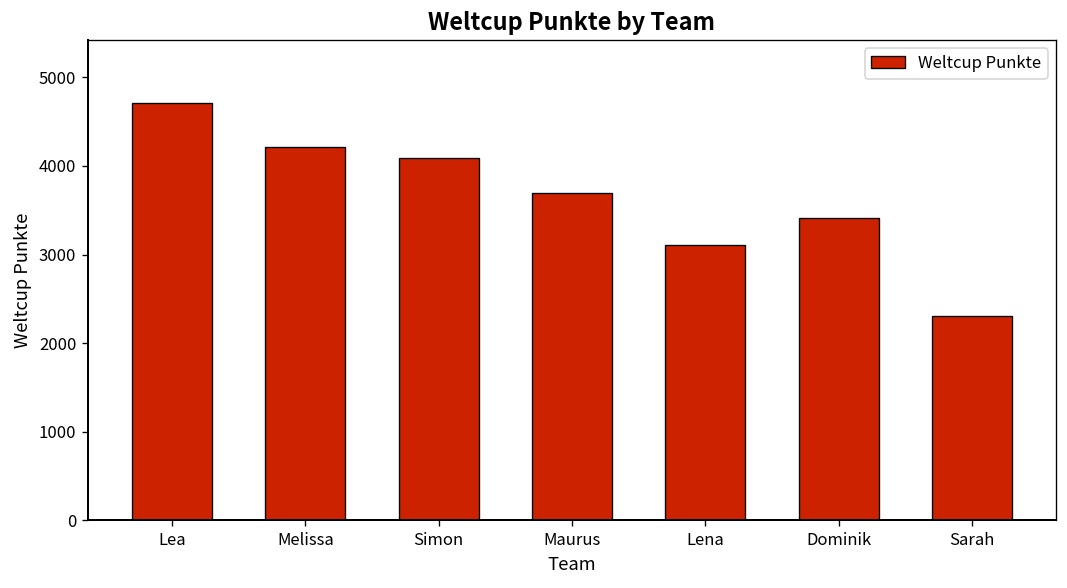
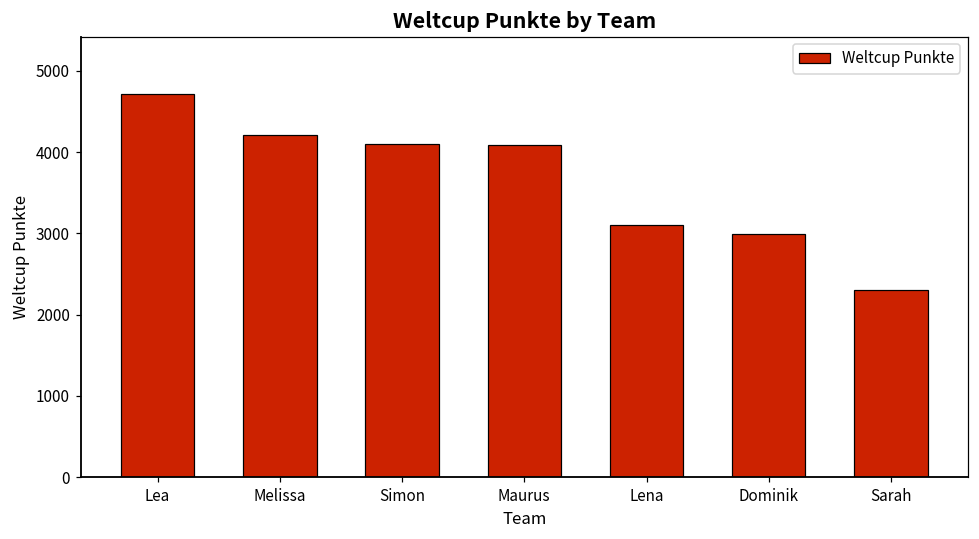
Maurus: 3700 -> 4100
Dominik: 3400 -> 3000
